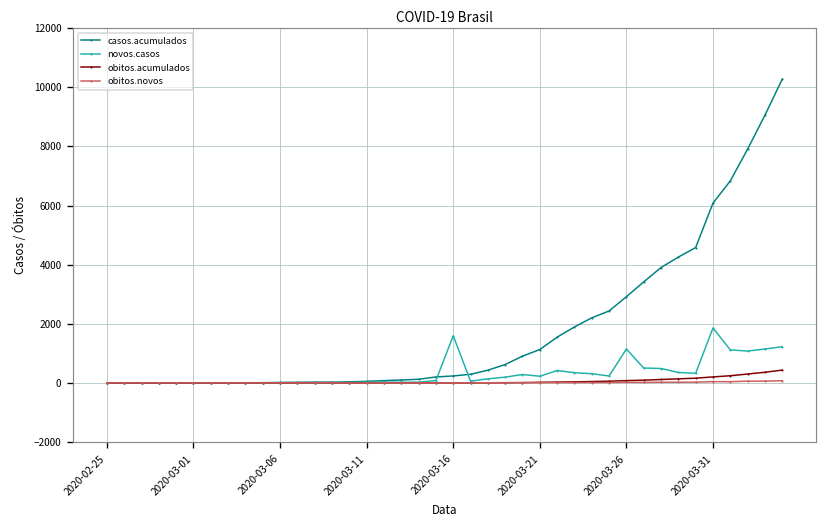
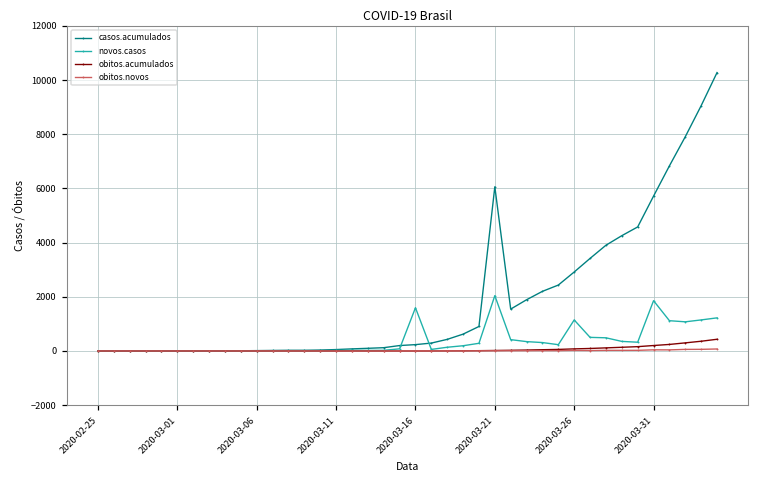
casos.acumulados, 2020-03-21: 1100 -> 6100
novos.casos, 2020-03-21: 200 -> 2000
casos.acumulados, 2020-03-31: 6100 -> 5700
